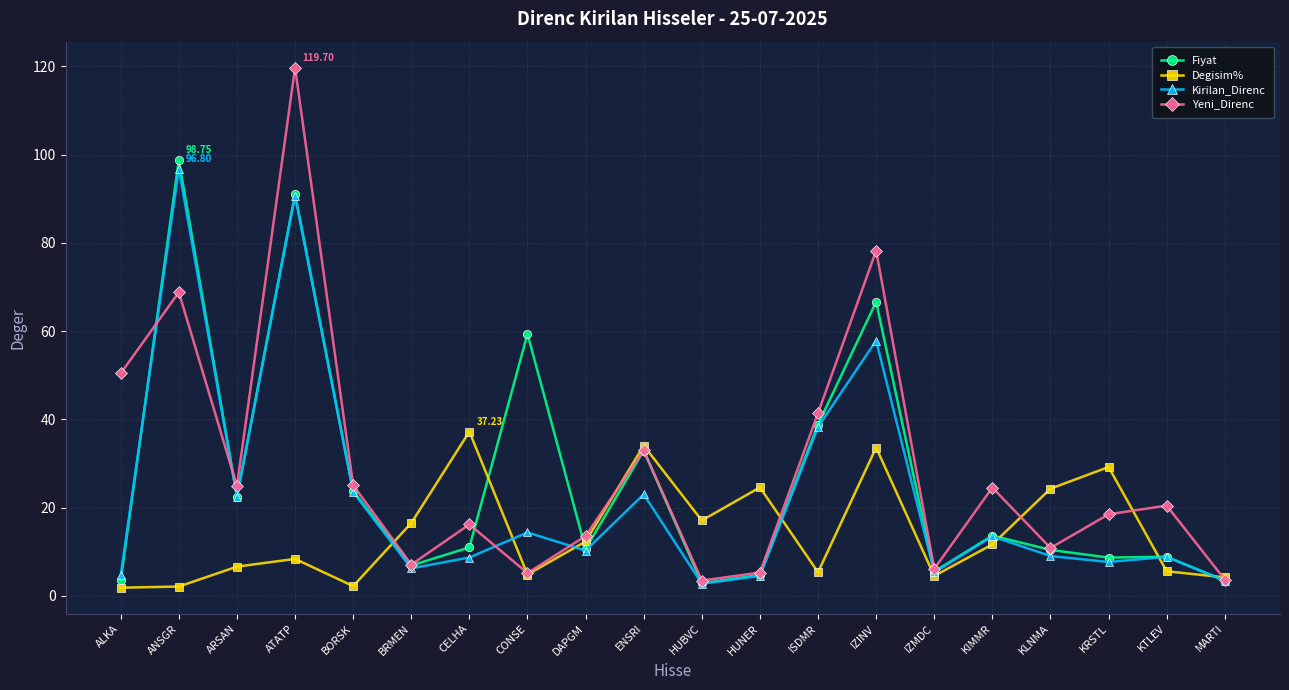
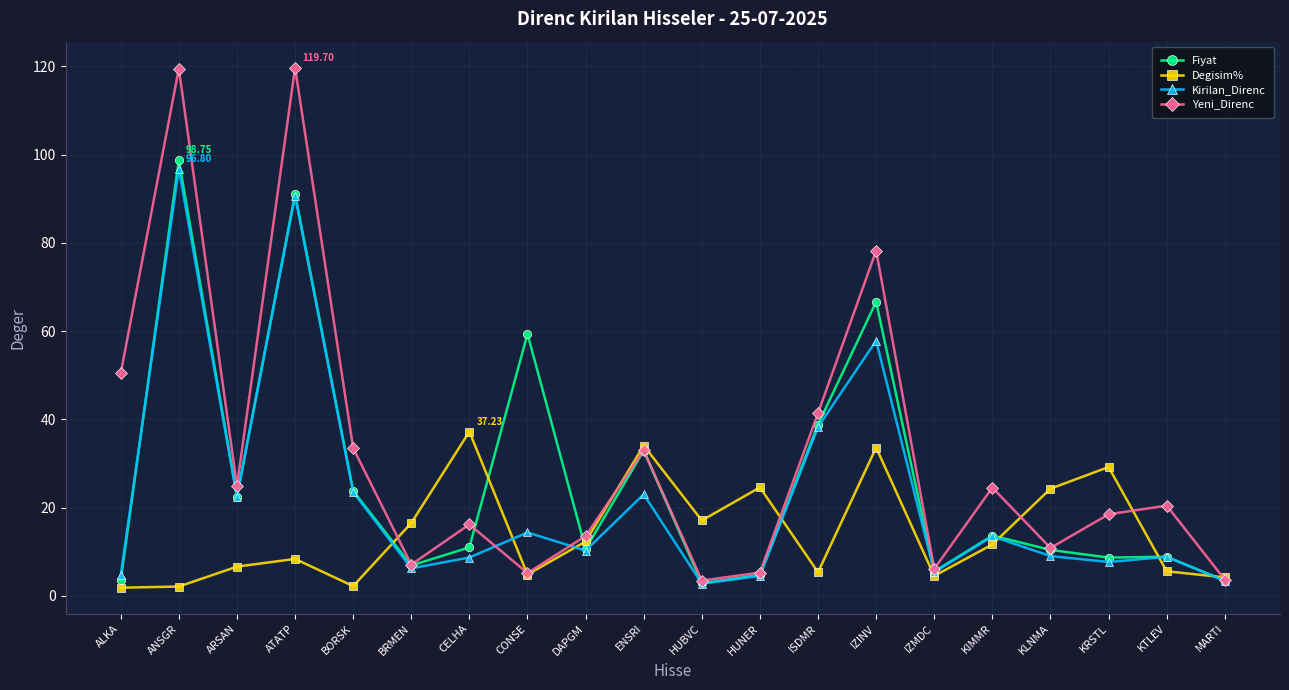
Yeni_Direnc, ANSGR: 69 -> 120
Yeni_Direnc, BORSK: 25 -> 34
